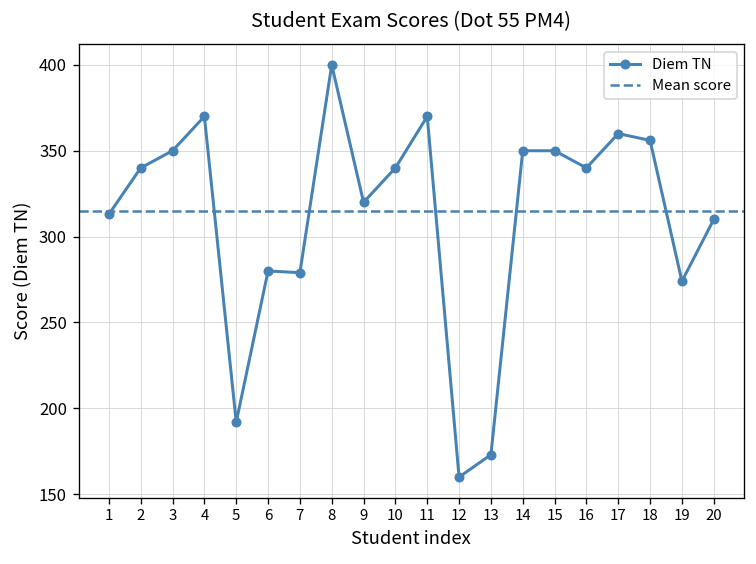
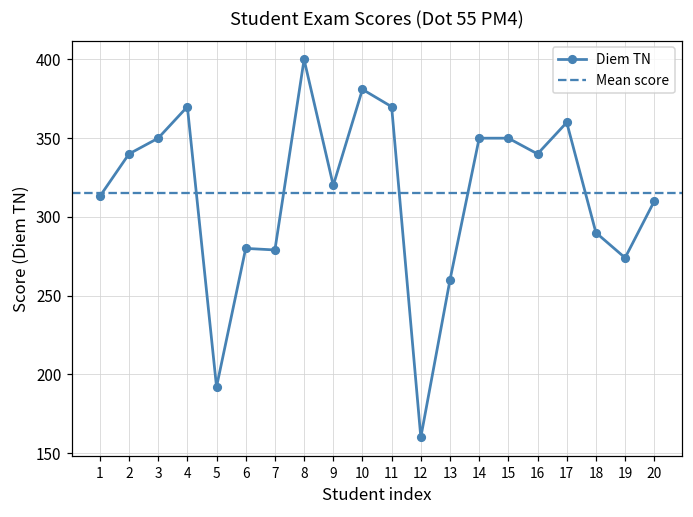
10: 340 -> 381
13: 173 -> 260
18: 356 -> 290
